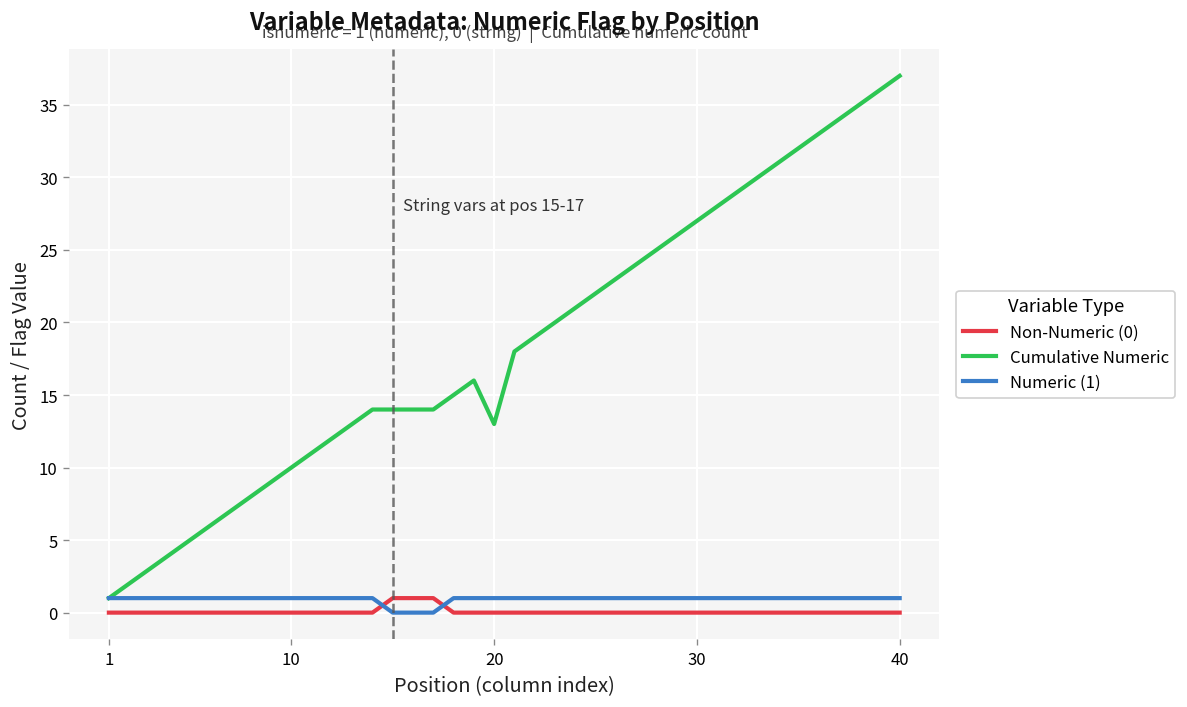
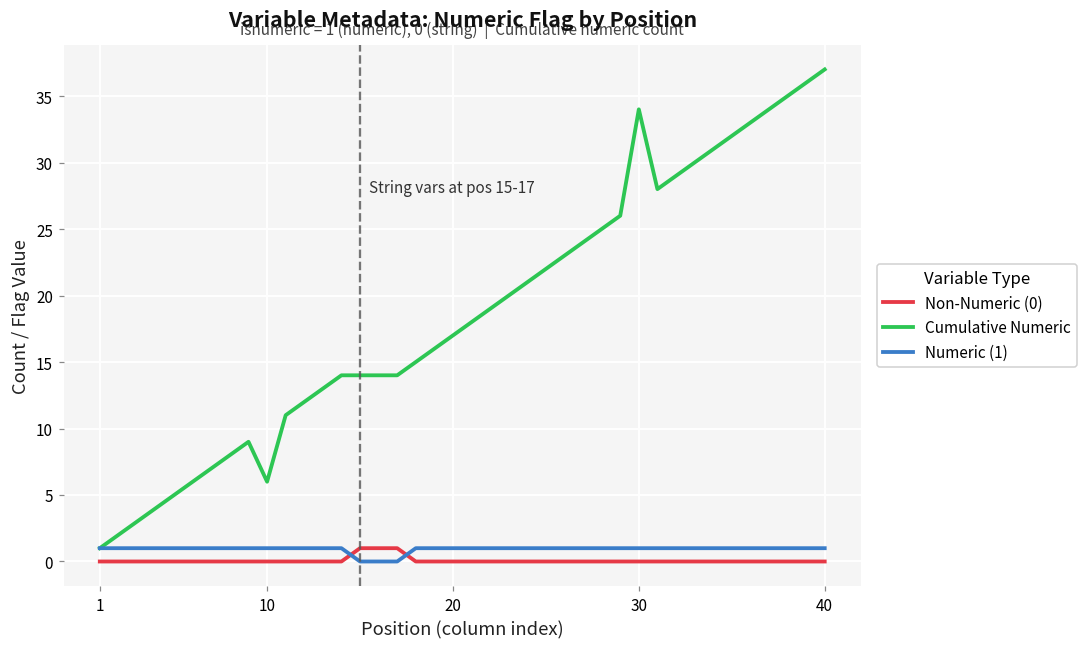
Cumulative Numeric, 10: 10 -> 6
Cumulative Numeric, 20: 13 -> 17
Cumulative Numeric, 30: 27 -> 34
